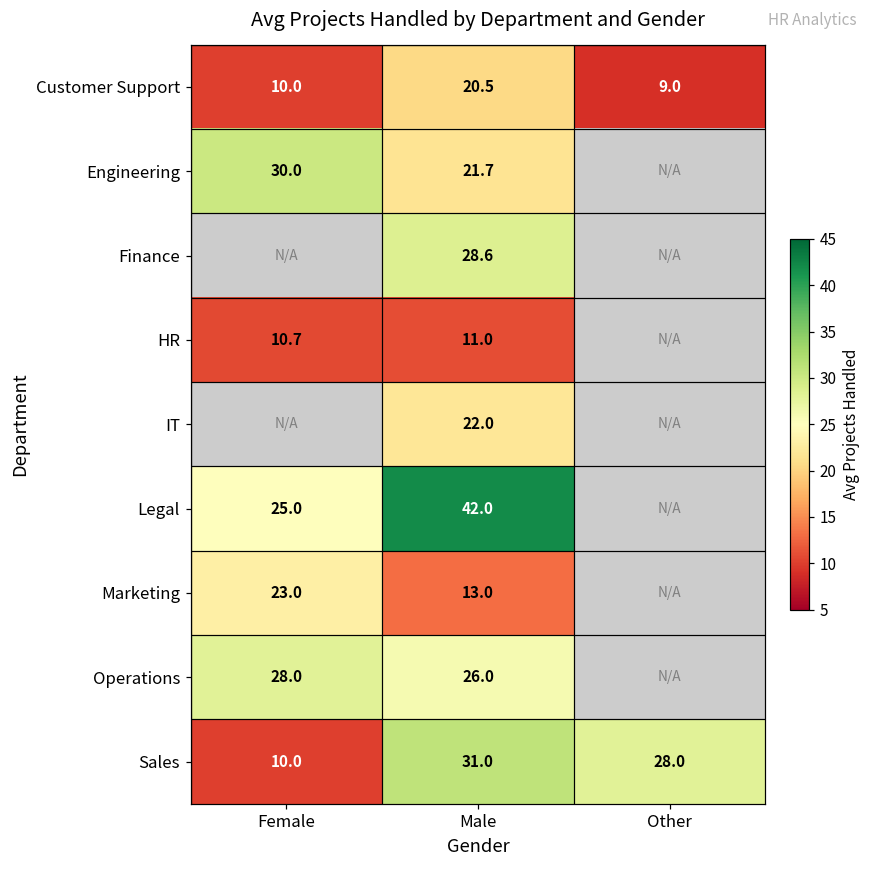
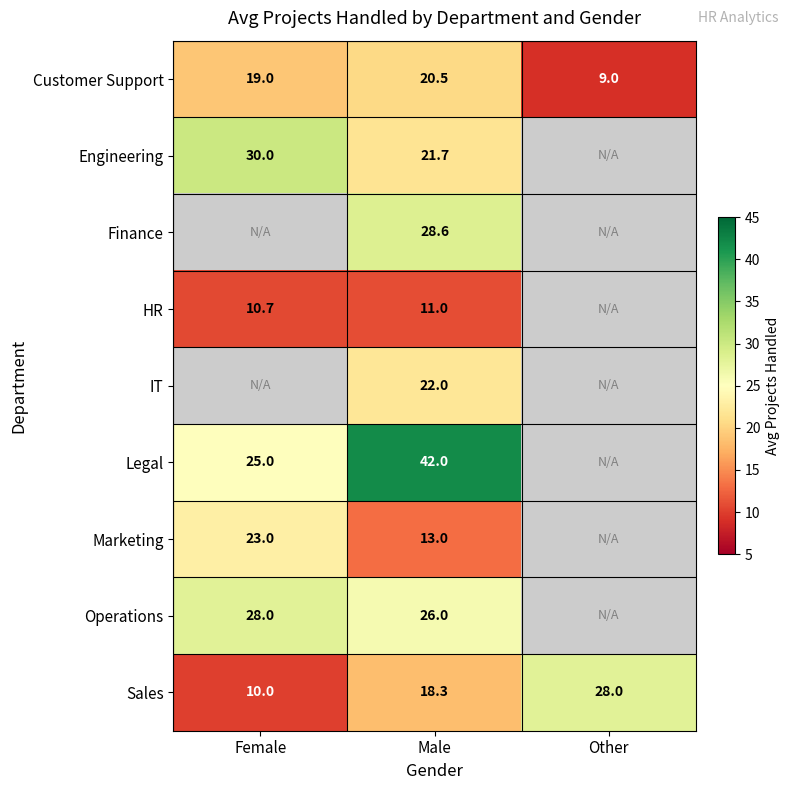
Customer Support, Female: 10.0 -> 19.0
Sales, Male: 31.0 -> 18.3
